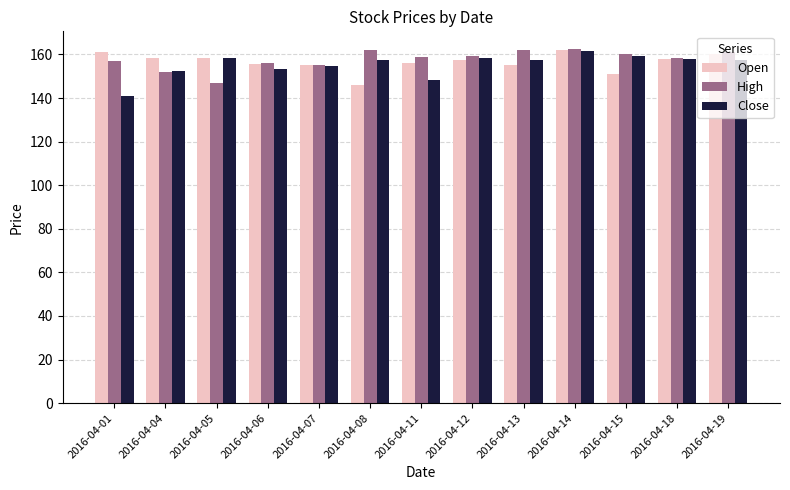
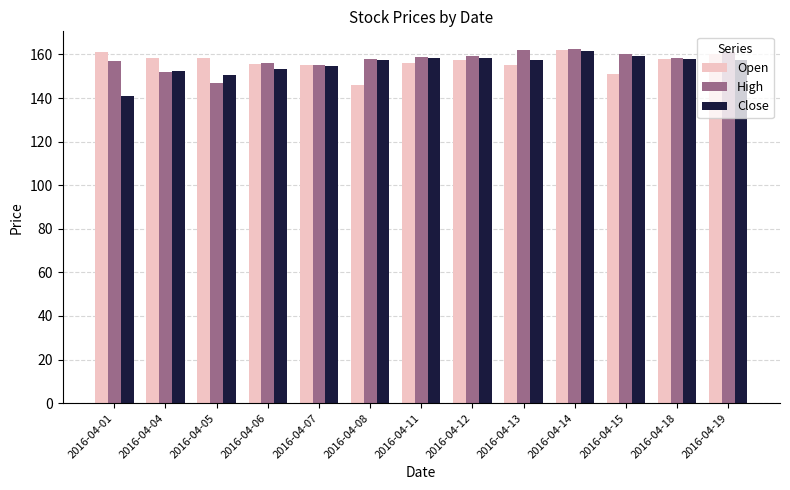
Close, 2016-04-05: 159 -> 151
High, 2016-04-08: 162 -> 158
Close, 2016-04-11: 149 -> 159
